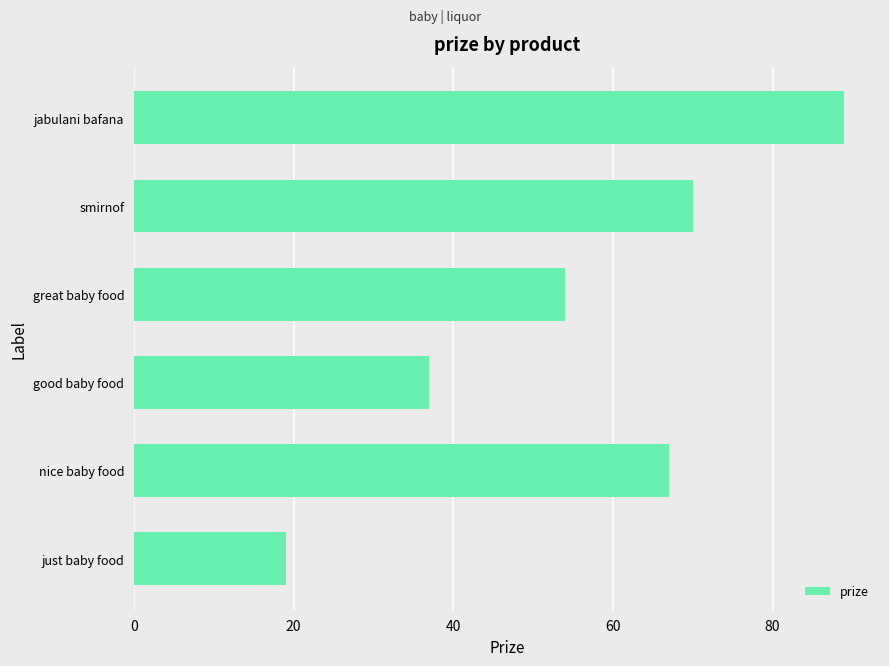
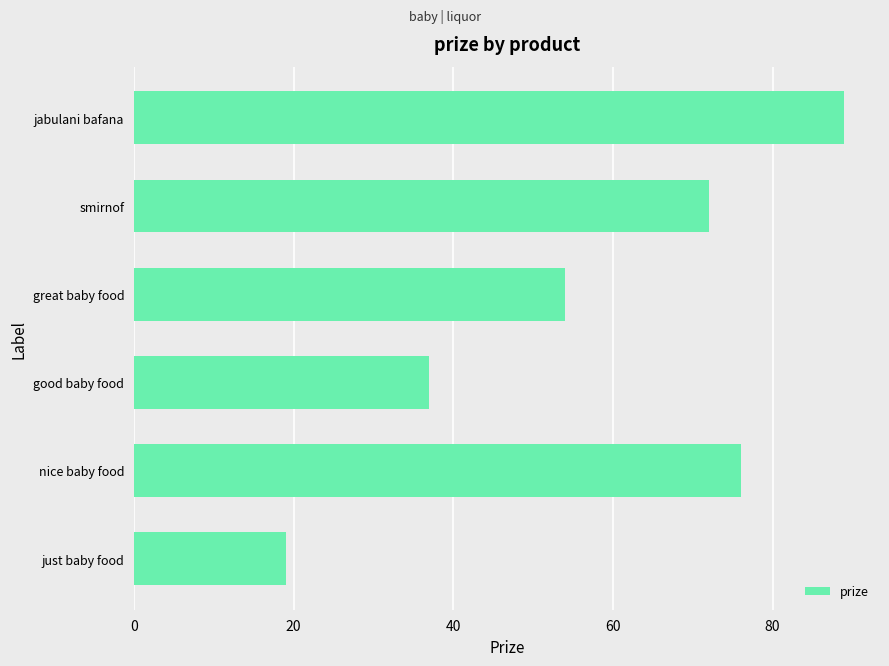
smirnof: 70 -> 72
nice baby food: 67 -> 76
